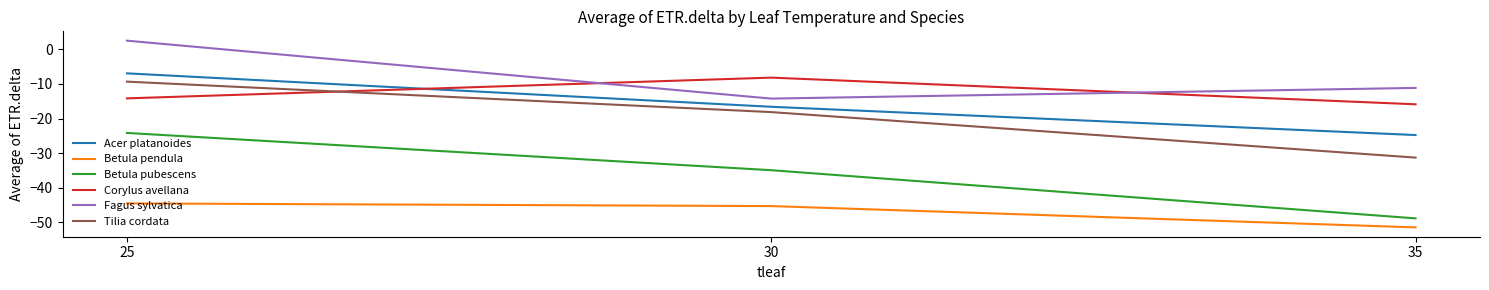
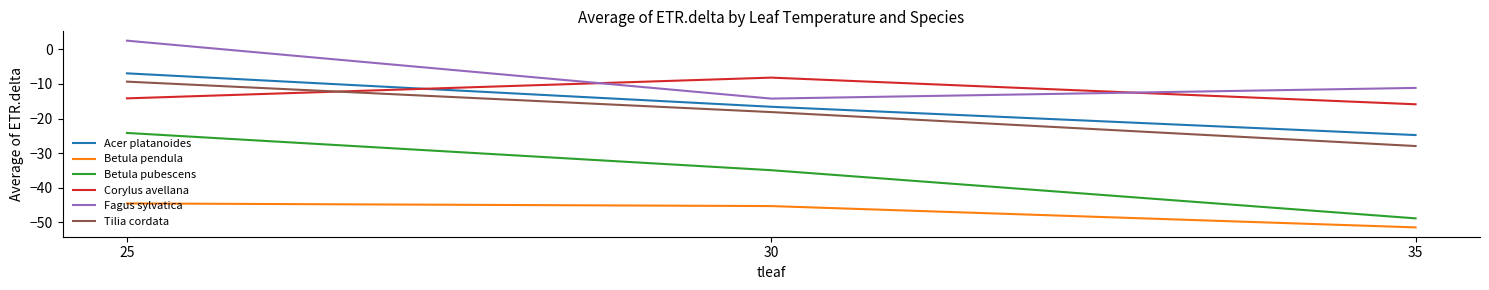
Tilia cordata, 35: -31 -> -28
